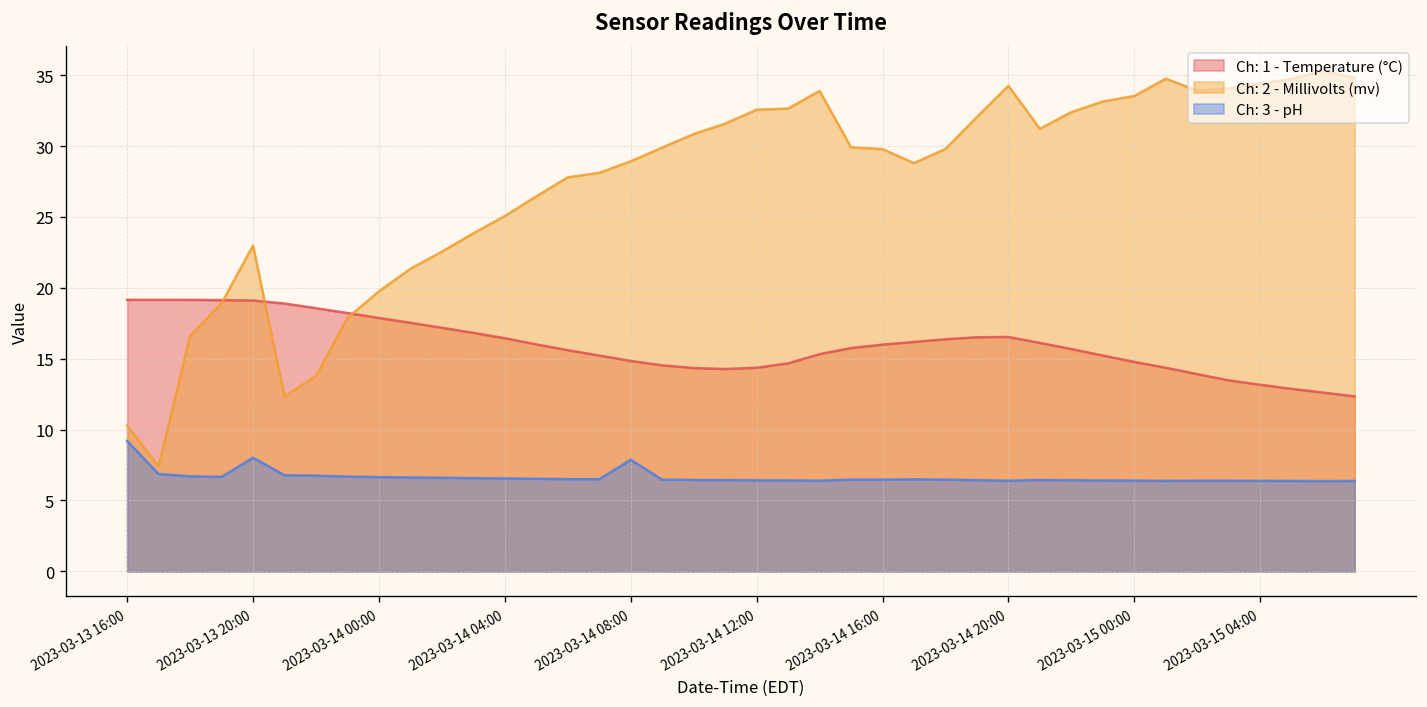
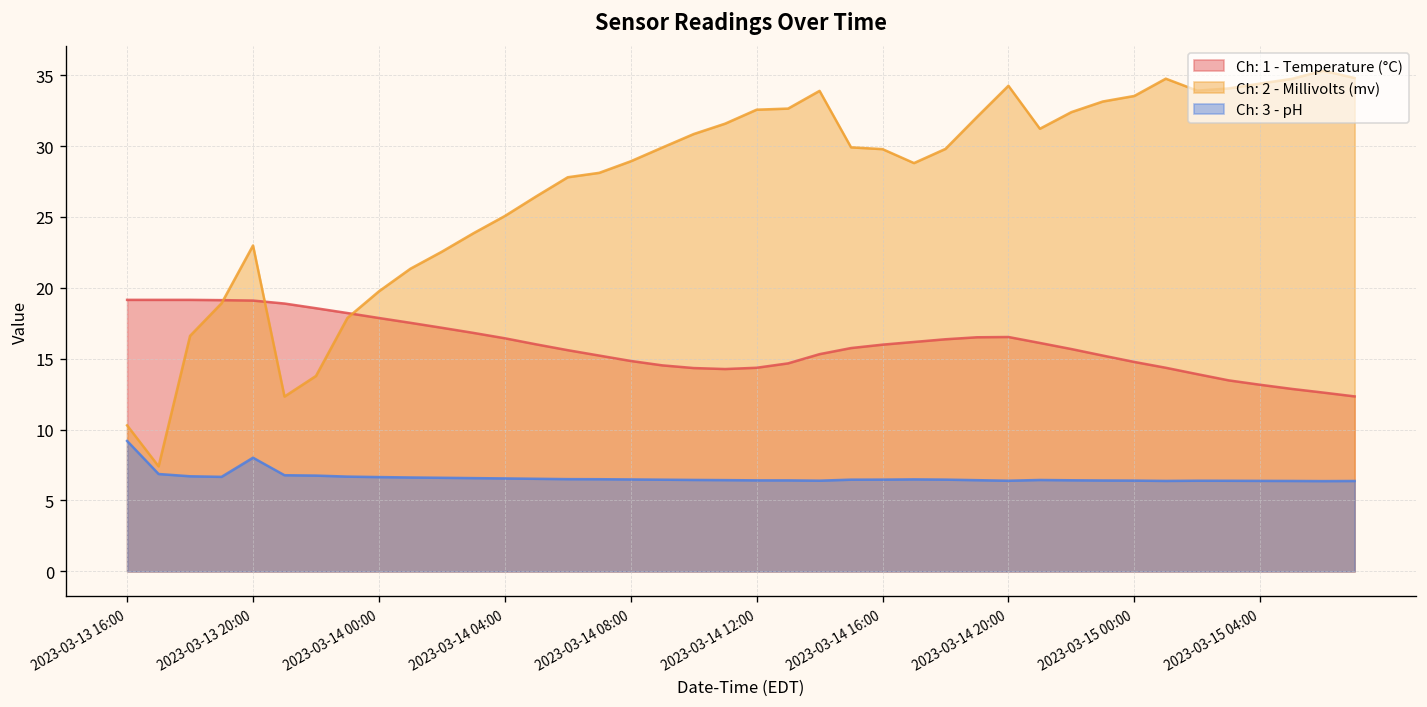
Ch: 3 - pH, 2023-03-14 08:00: 7.9 -> 6.5
